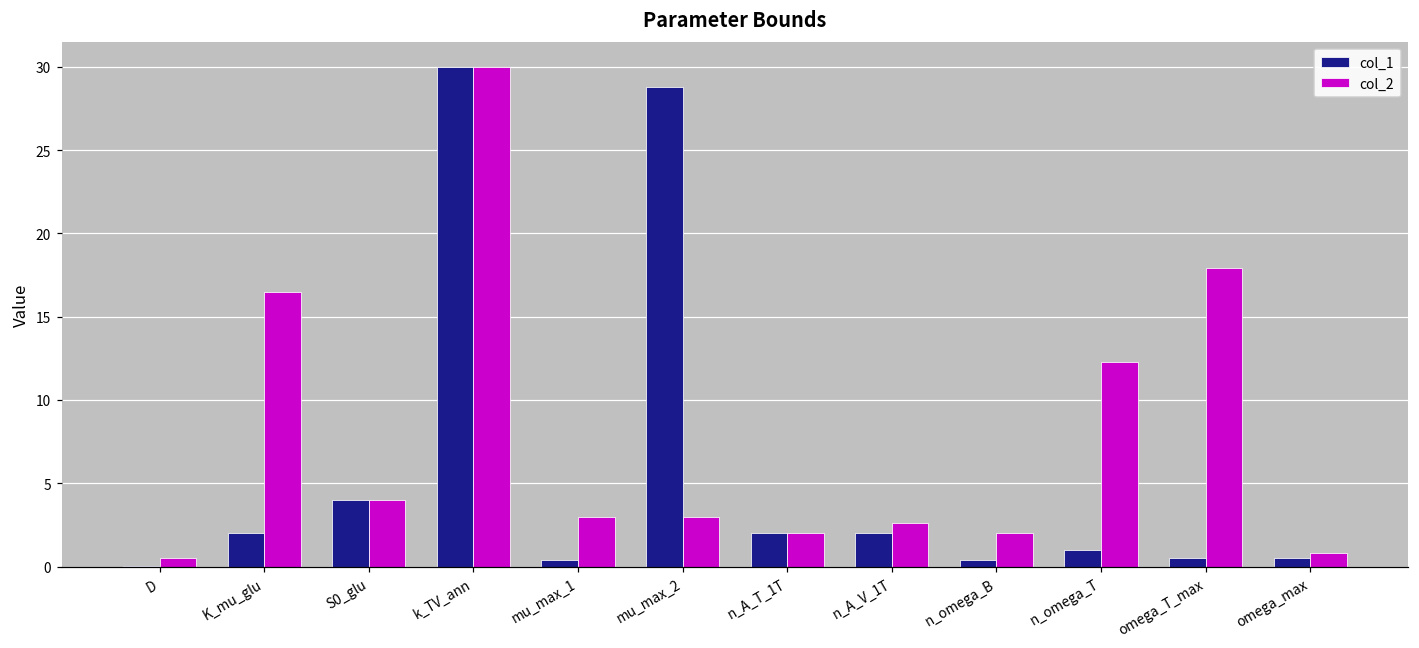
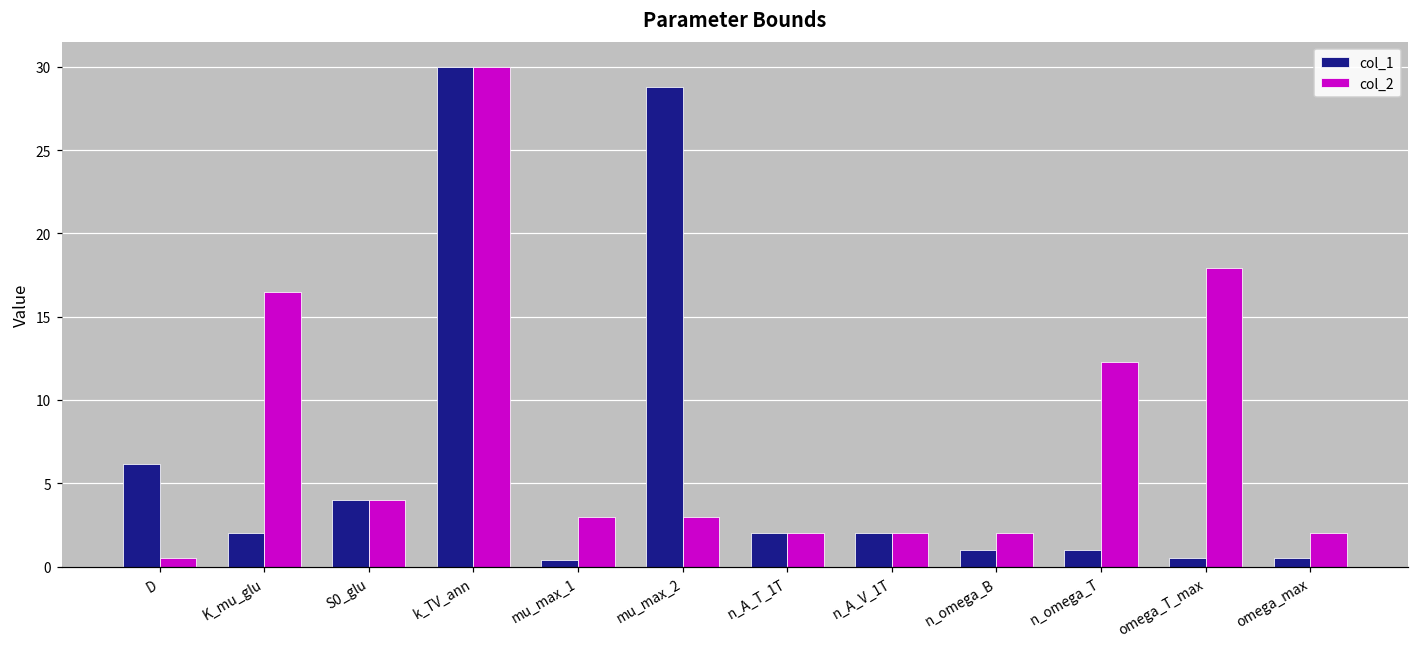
col_1, D: 0.0 -> 6.1
col_2, n_A_V_1T: 2.6 -> 2.0
col_1, n_omega_B: 0.4 -> 1.0
col_2, omega_max: 0.8 -> 2.0
